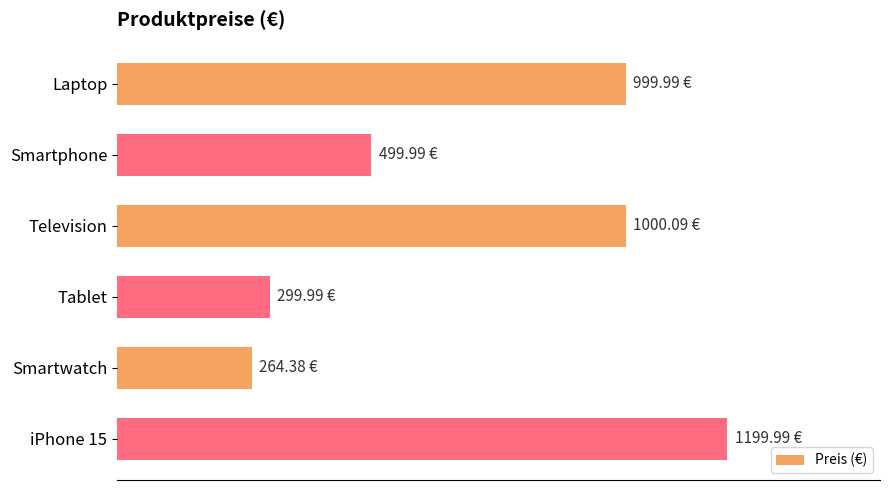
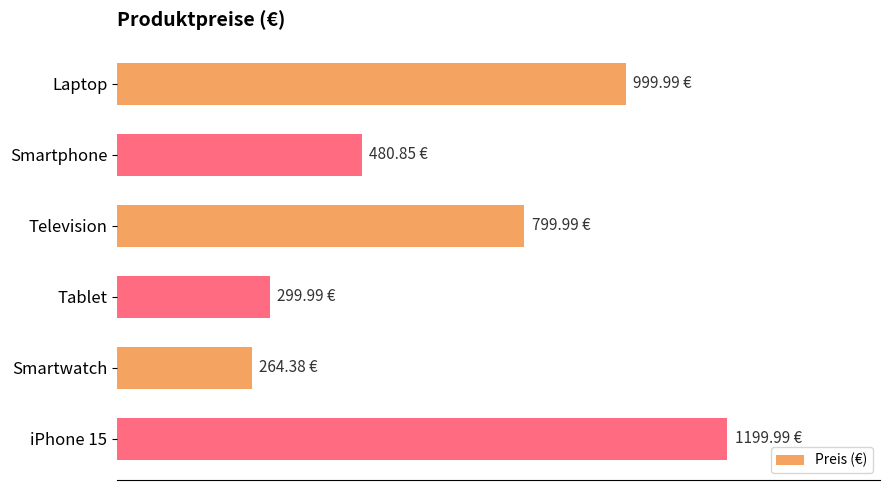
Smartphone: 499.99 -> 480.85
Television: 1000.09 -> 799.99
